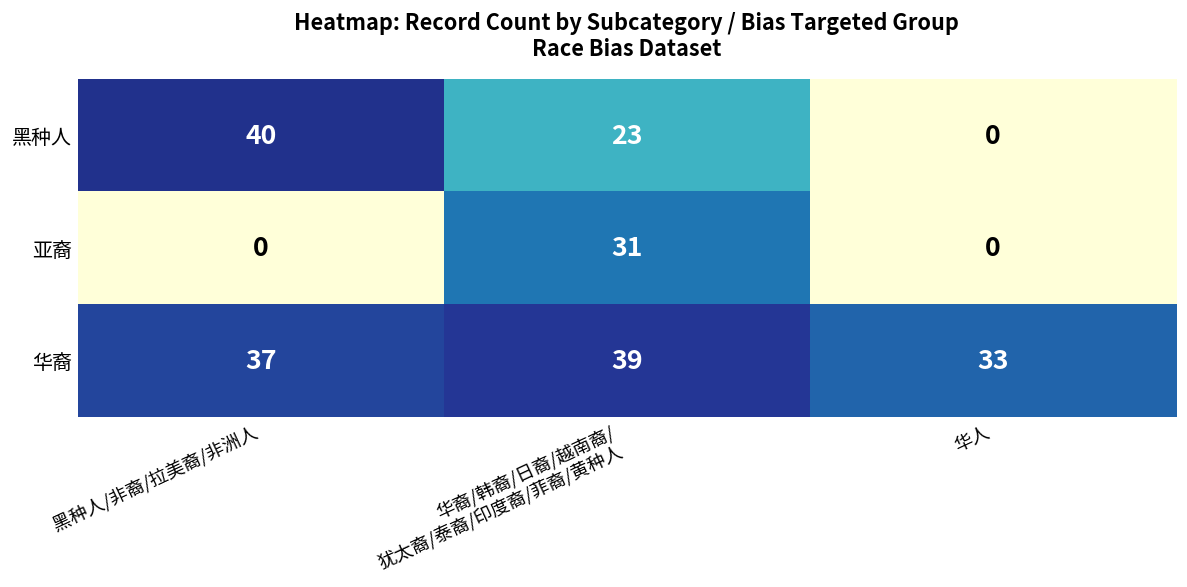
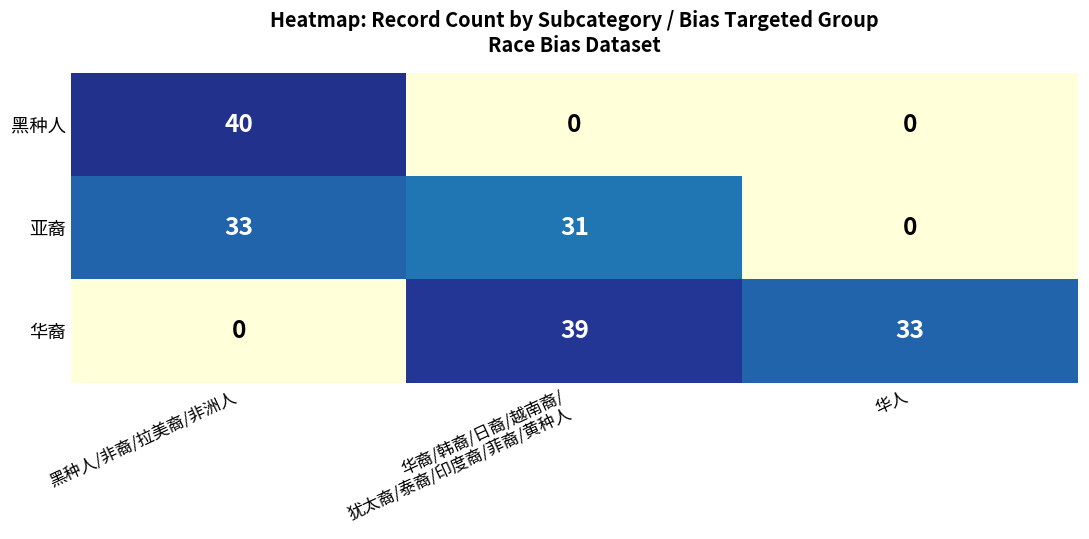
黑种人, 华裔/韩裔/日裔/越南裔/ 犹太裔/泰裔/印度裔/菲裔/黄种人: 23 -> 0
亚裔, 黑种人/非裔/拉美裔/非洲人: 0 -> 33
华裔, 黑种人/非裔/拉美裔/非洲人: 37 -> 0
